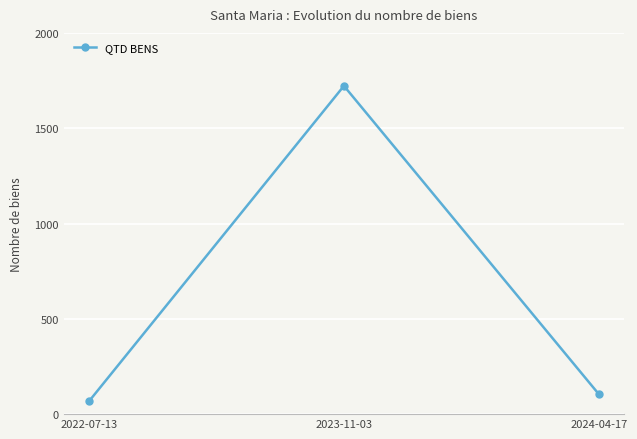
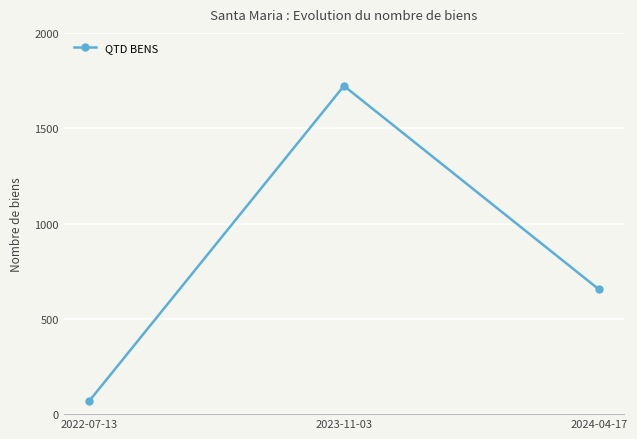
2024-04-17: 110 -> 660
